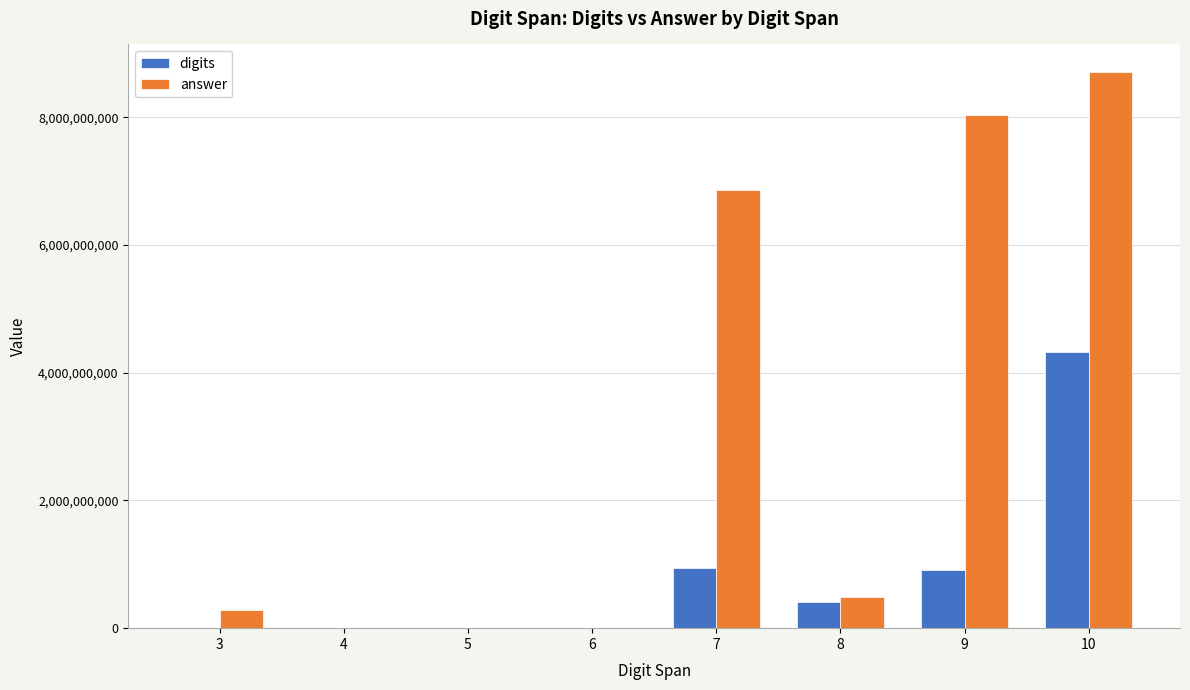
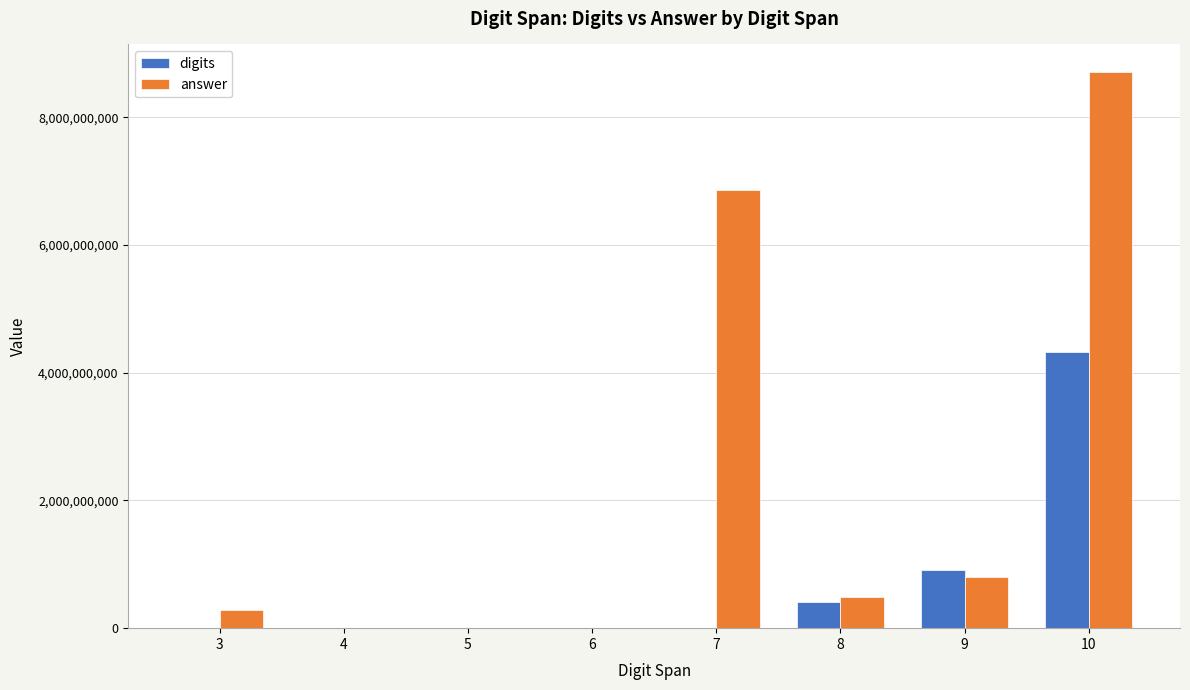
digits, 7: 900,000,000 -> 0
answer, 9: 8,000,000,000 -> 800,000,000
